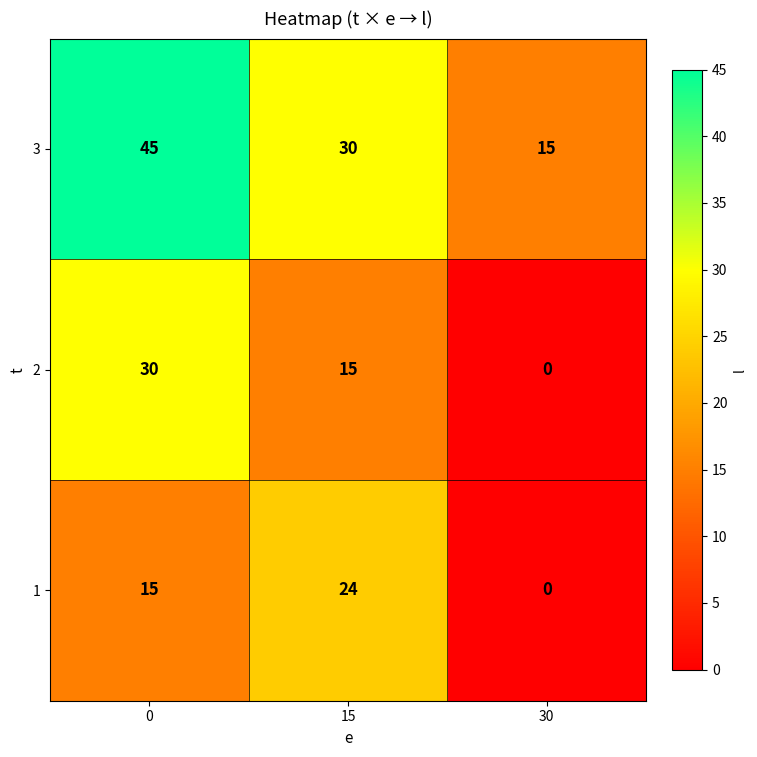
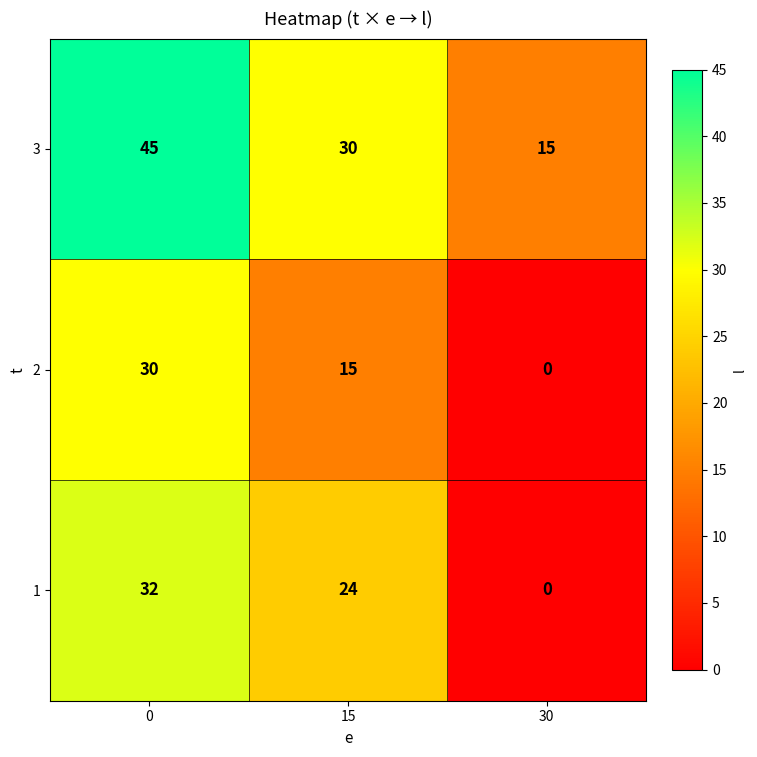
1, 0: 15 -> 32
